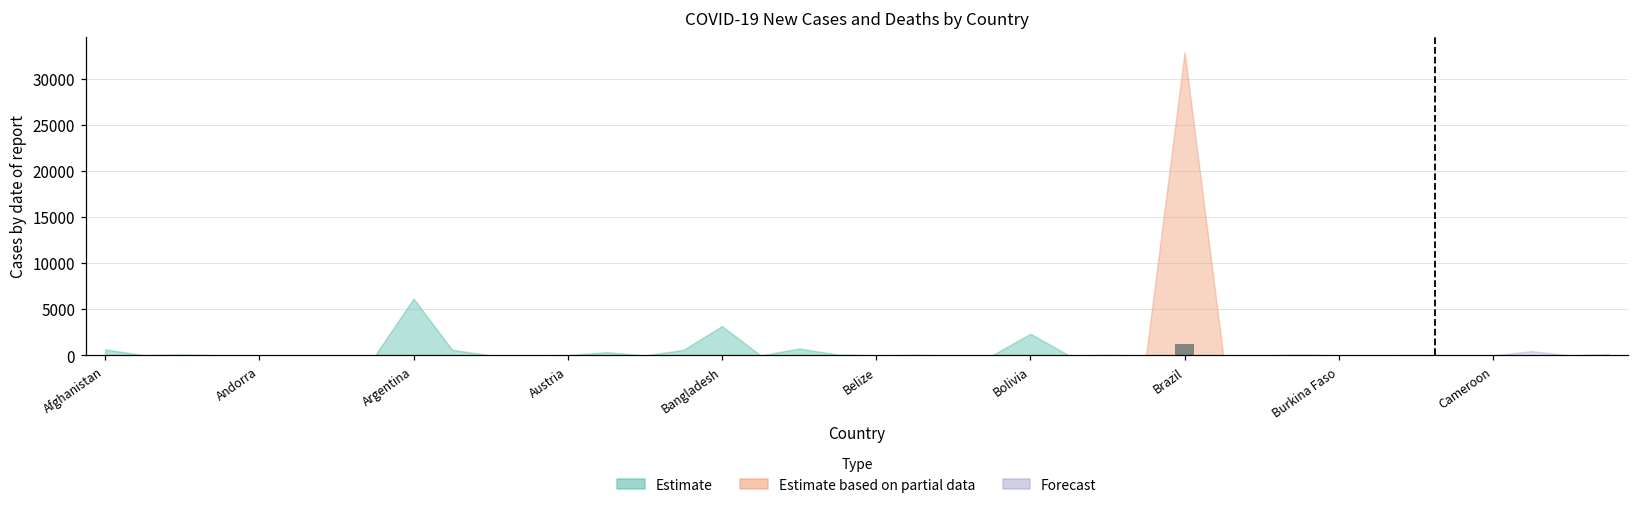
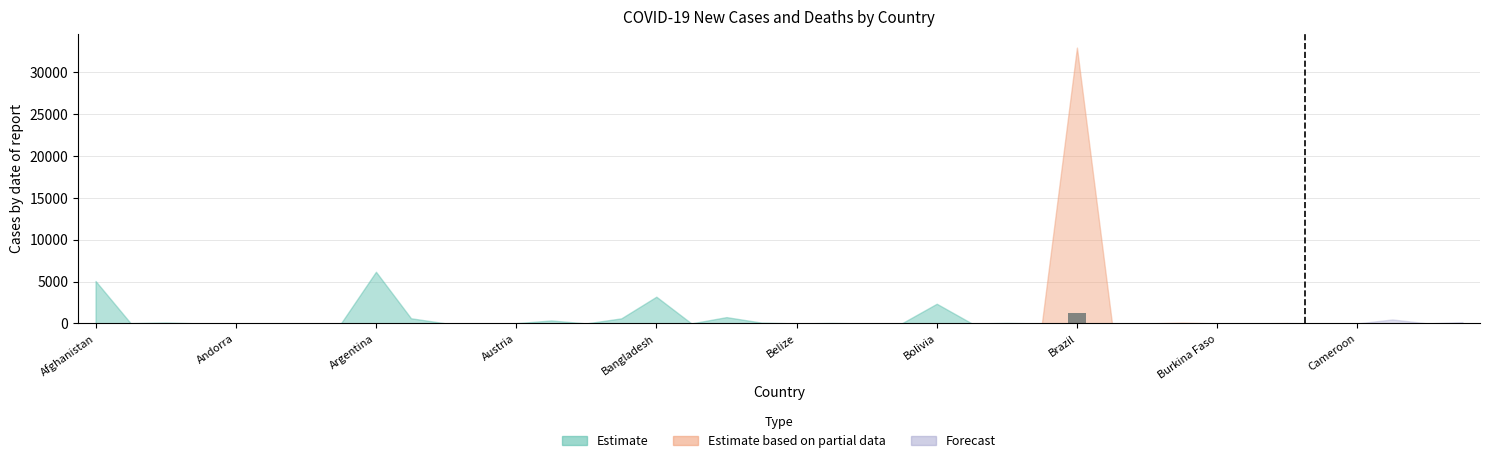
Estimate, Afghanistan: 1000 -> 5000
